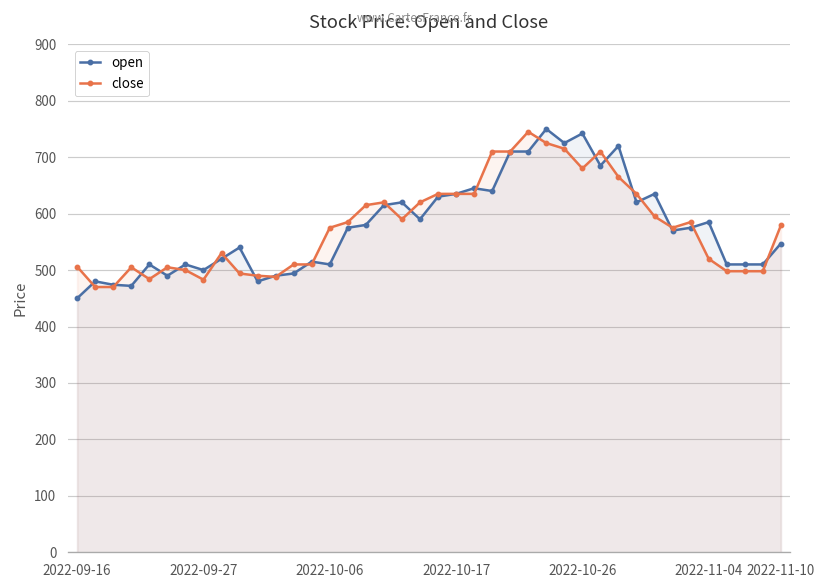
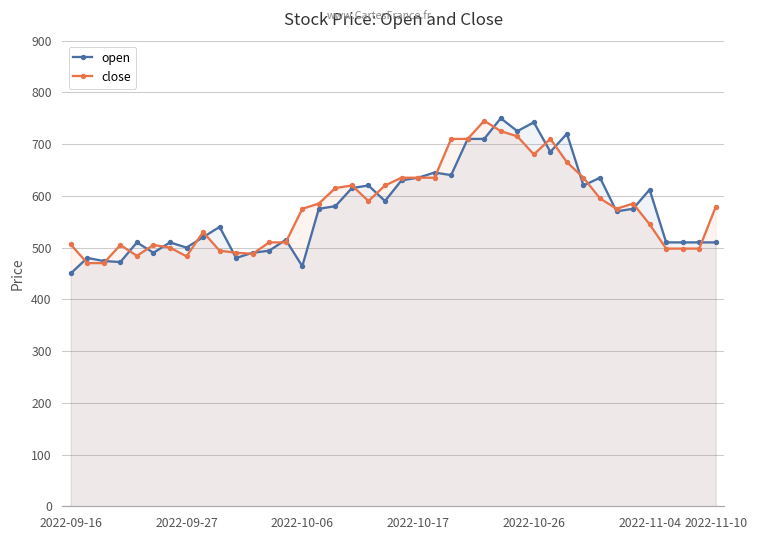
open, 2022-10-06: 510 -> 460
open, 2022-11-04: 590 -> 610
close, 2022-11-04: 520 -> 550
open, 2022-11-10: 550 -> 510
